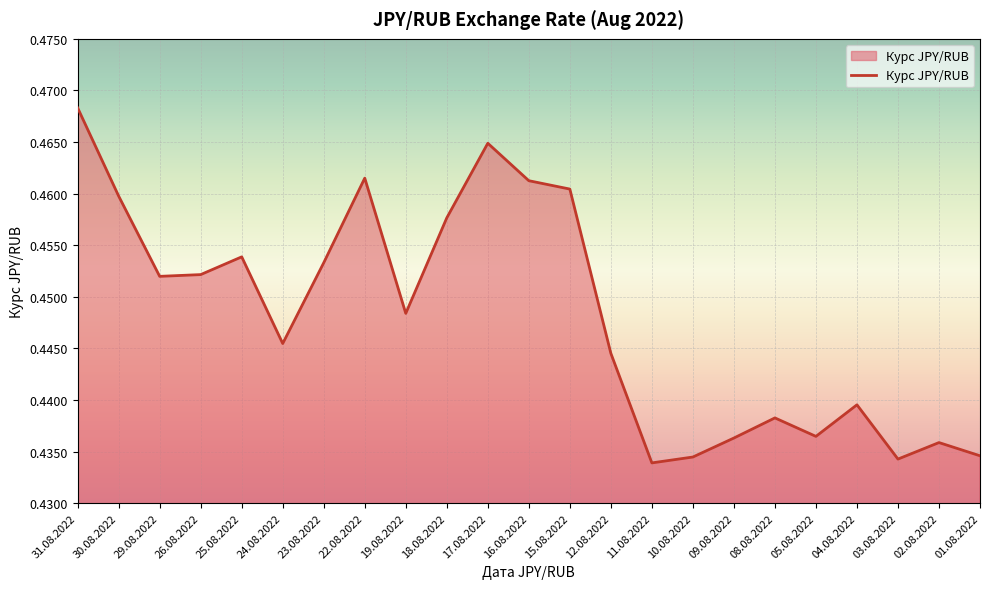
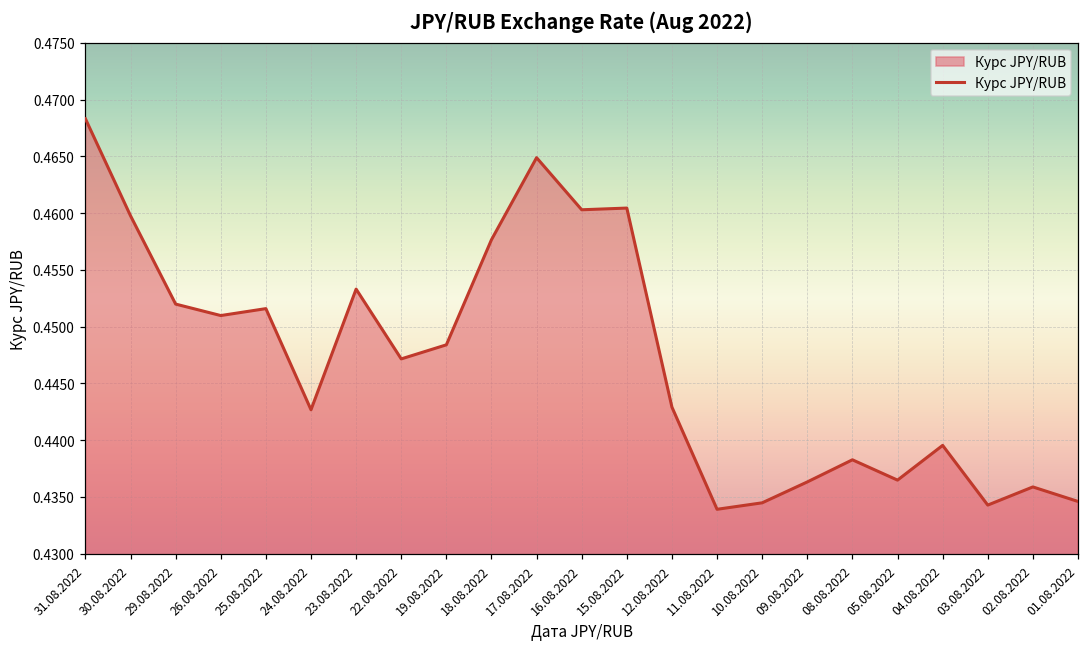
26.08.2022: 0.4522 -> 0.4510
25.08.2022: 0.4539 -> 0.4516
24.08.2022: 0.4455 -> 0.4427
22.08.2022: 0.4615 -> 0.4472
16.08.2022: 0.4613 -> 0.4603
12.08.2022: 0.4445 -> 0.4429
